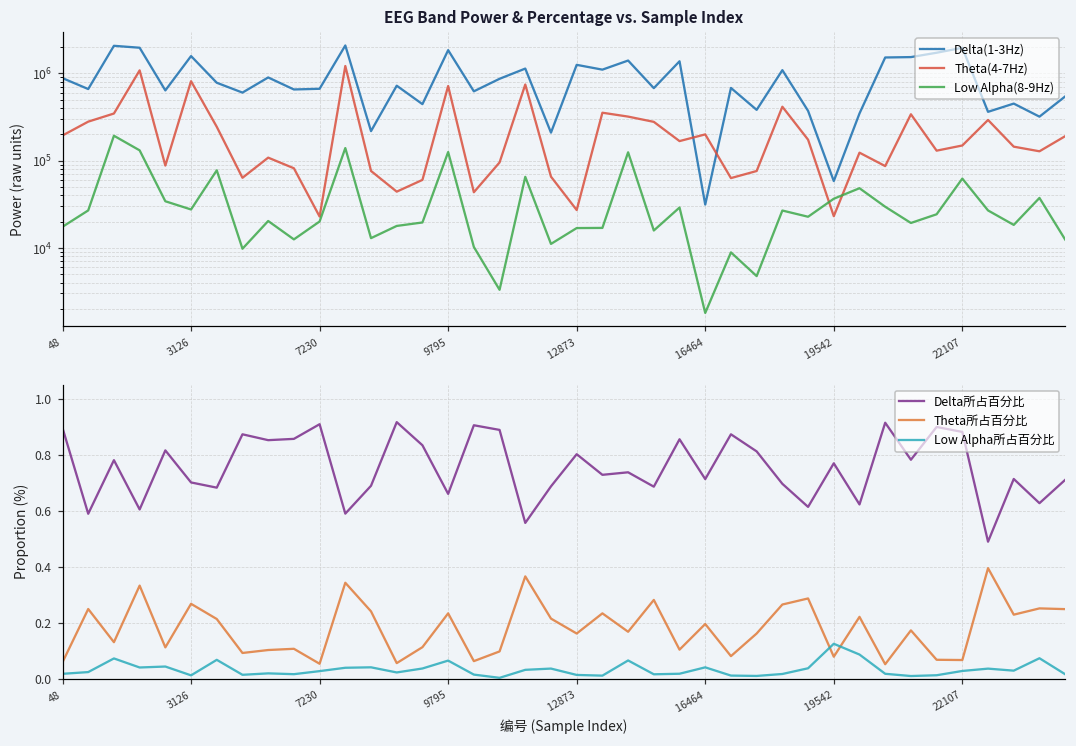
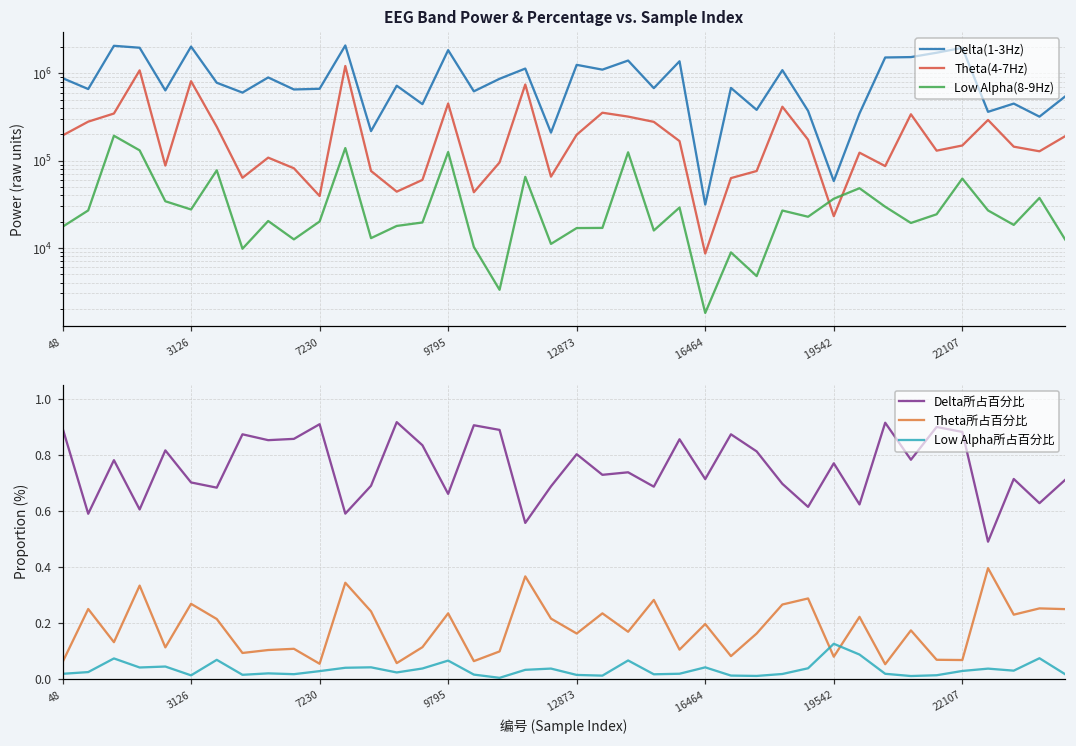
EEG Band Power & Percentage vs. Sample Index, Delta(1-3Hz), 3126: 1600000 -> 2000000
EEG Band Power & Percentage vs. Sample Index, Theta(4-7Hz), 7230: 23000 -> 40000
EEG Band Power & Percentage vs. Sample Index, Theta(4-7Hz), 9795: 700000 -> 500000
EEG Band Power & Percentage vs. Sample Index, Theta(4-7Hz), 12873: 27000 -> 200000
EEG Band Power & Percentage vs. Sample Index, Theta(4-7Hz), 16464: 200000 -> 9000
